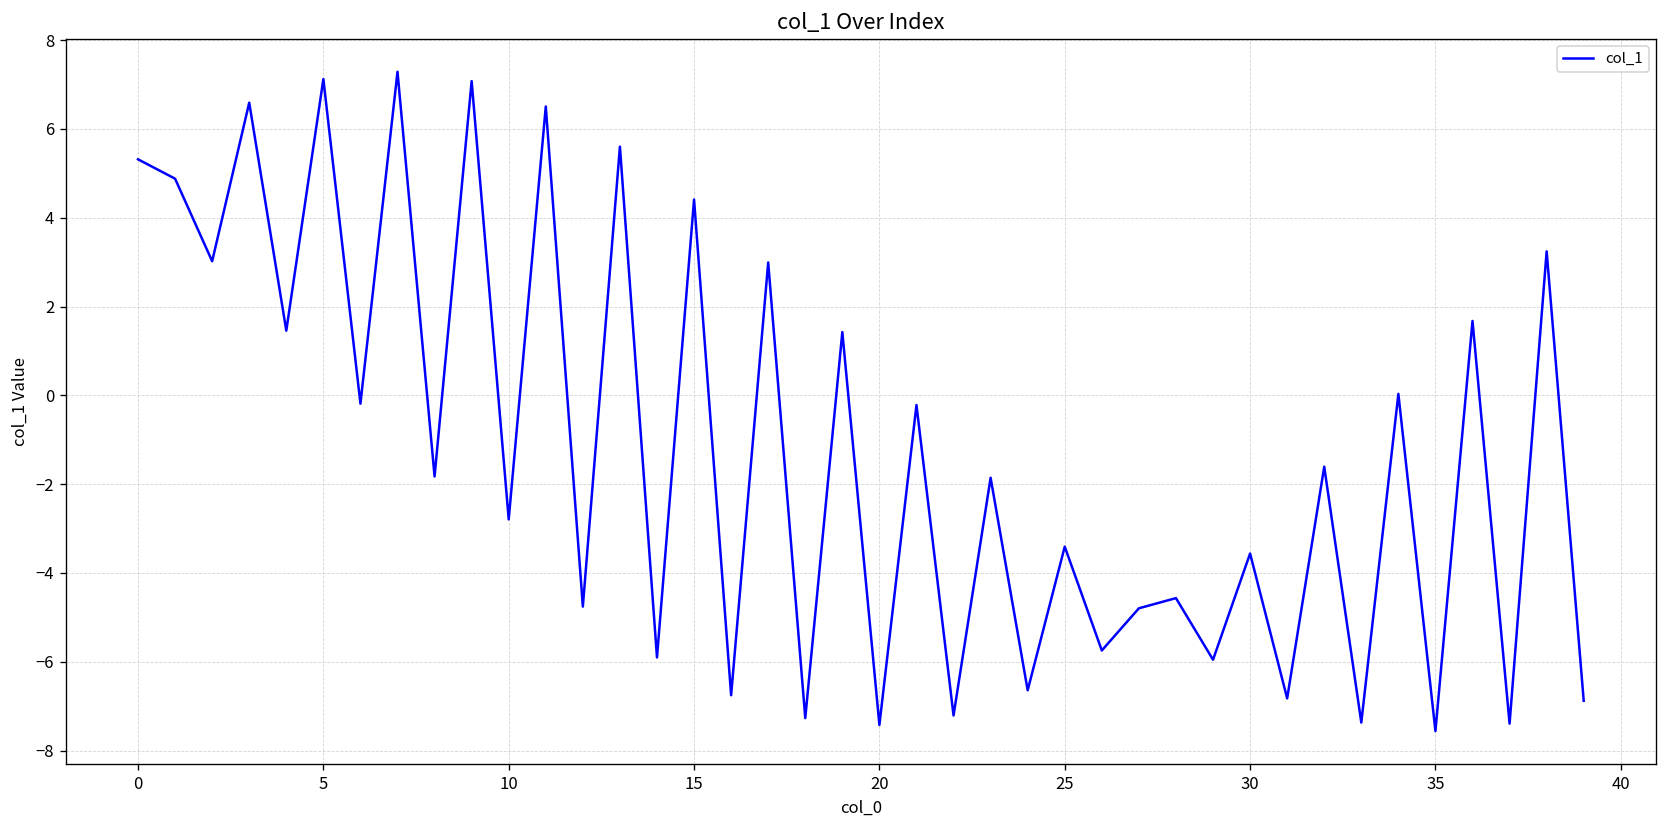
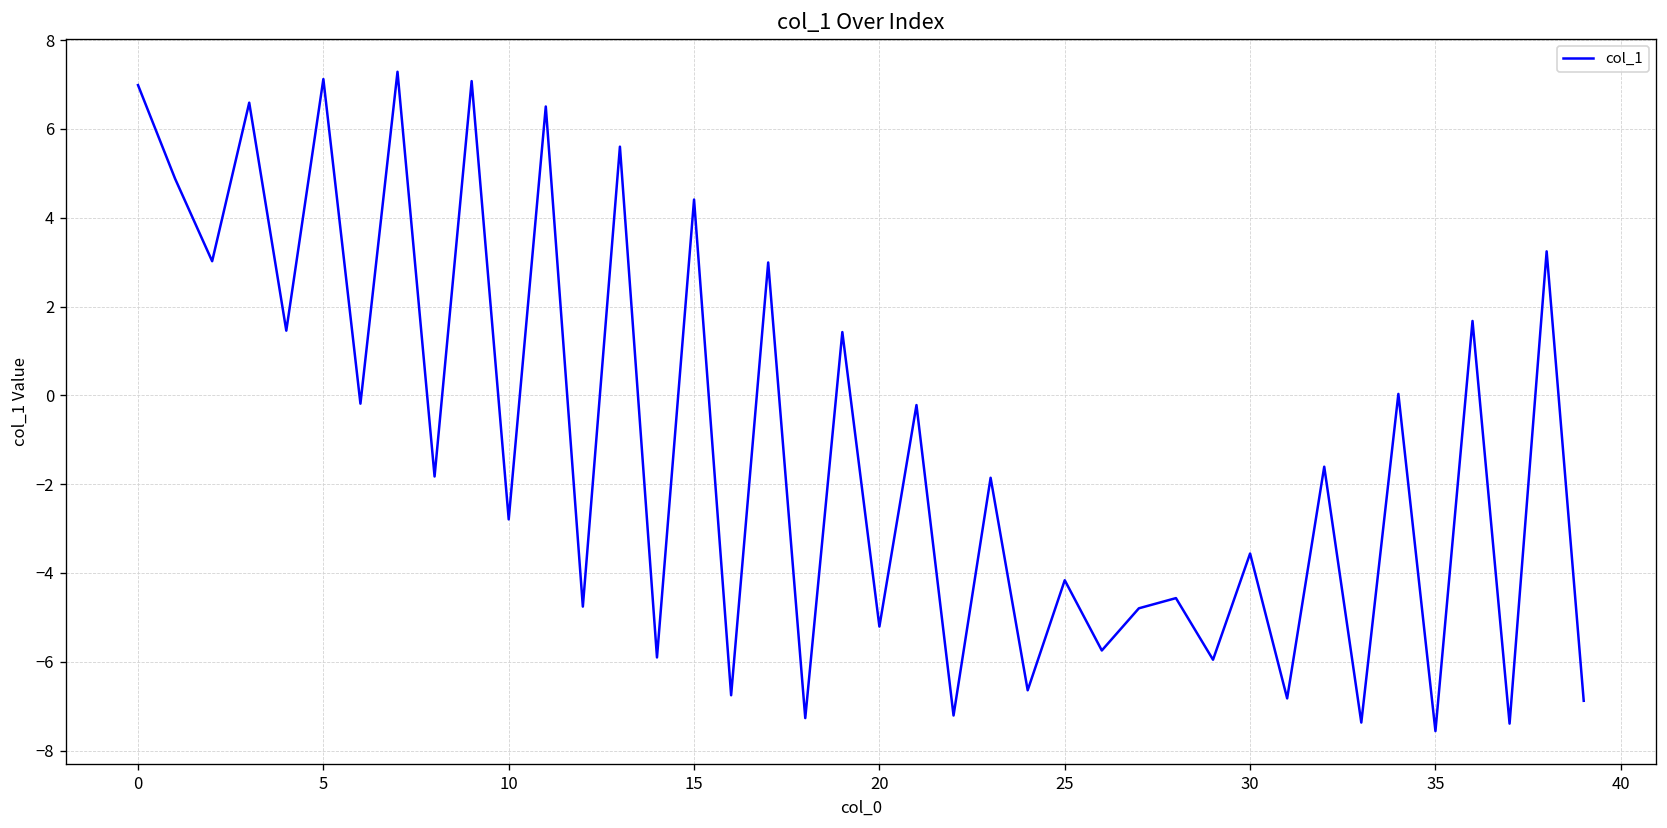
0: 5.3 -> 7.0
20: -7.4 -> -5.2
25: -3.4 -> -4.2
